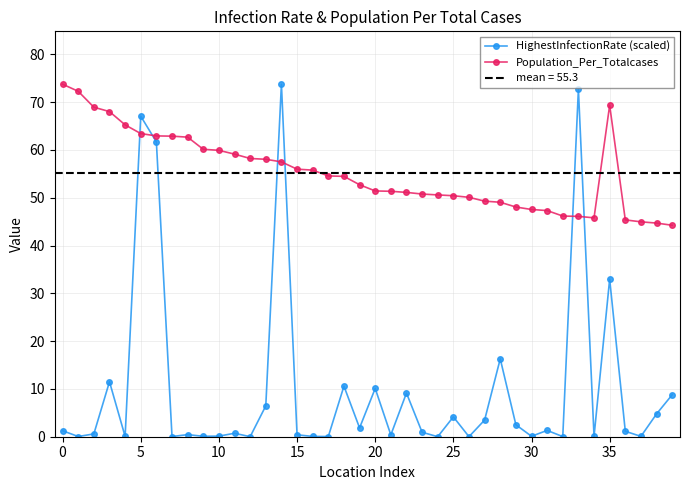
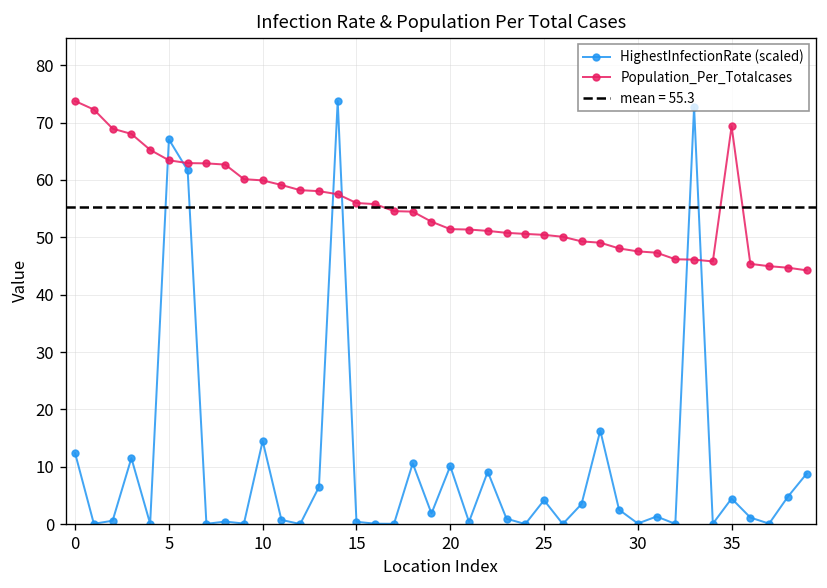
HighestInfectionRate (scaled), 0: 1 -> 12
HighestInfectionRate (scaled), 10: 0 -> 14
HighestInfectionRate (scaled), 35: 33 -> 4
